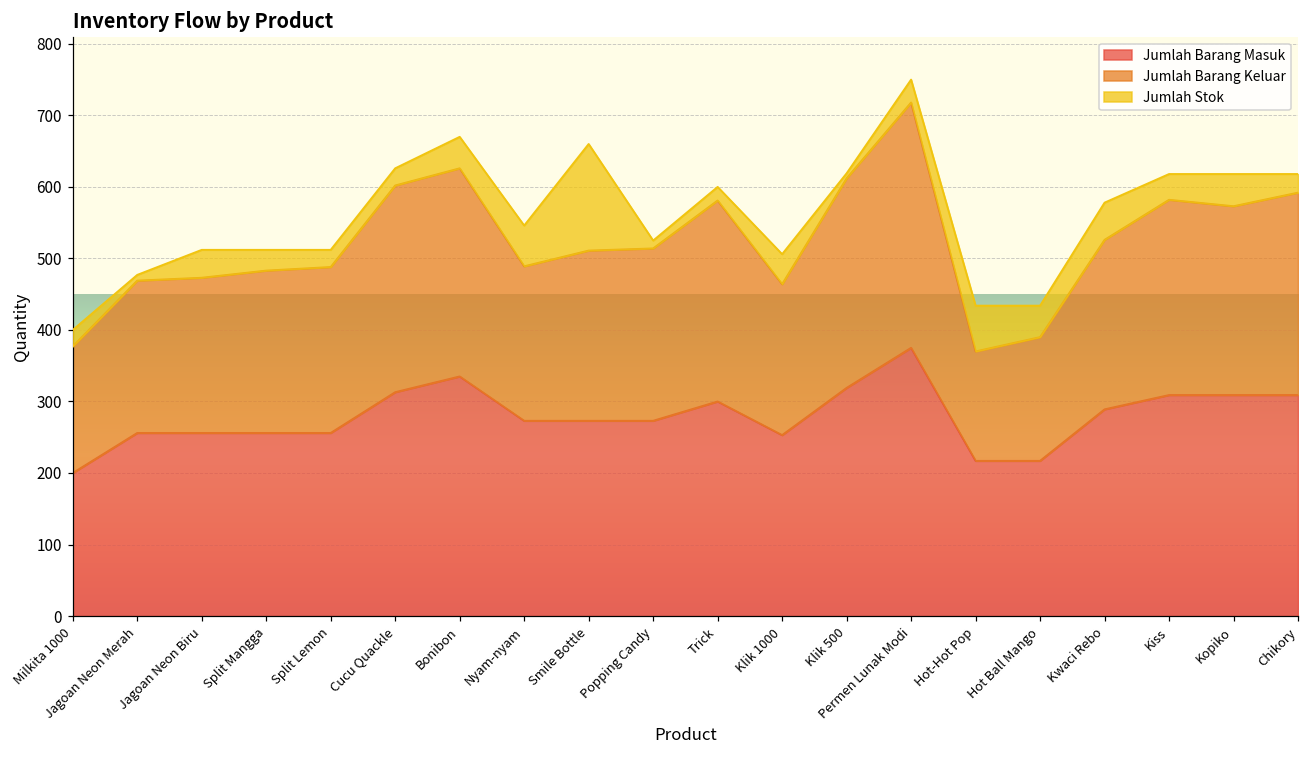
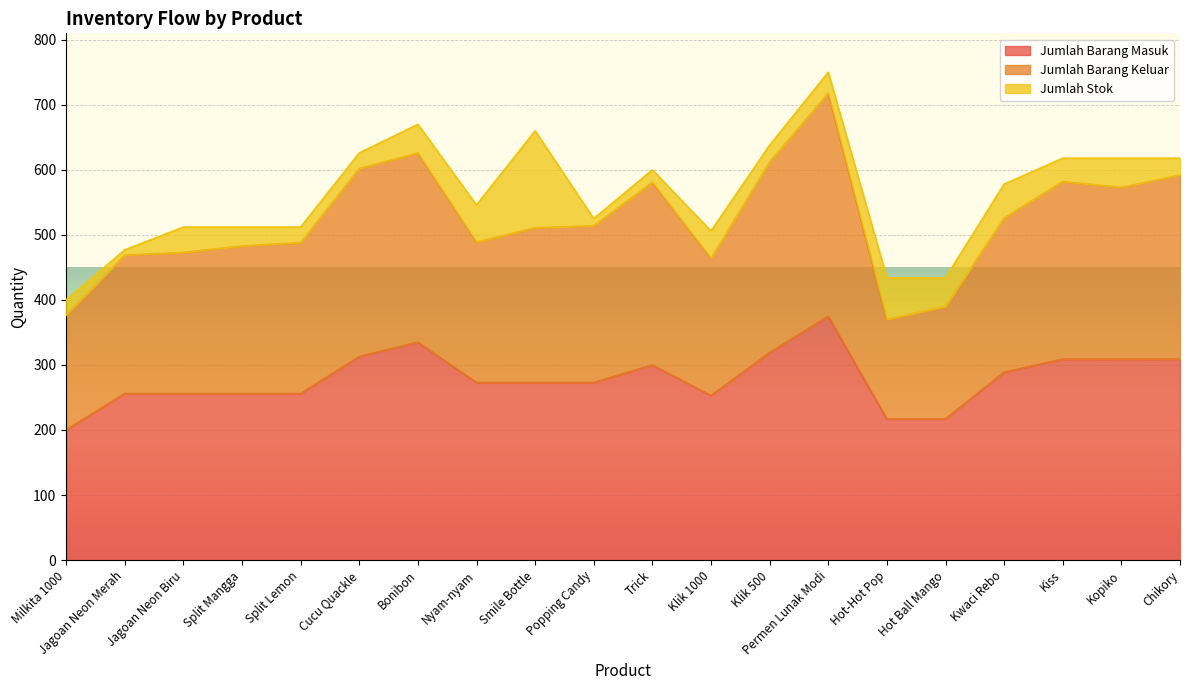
Jumlah Stok, Klik 500: 10 -> 30
